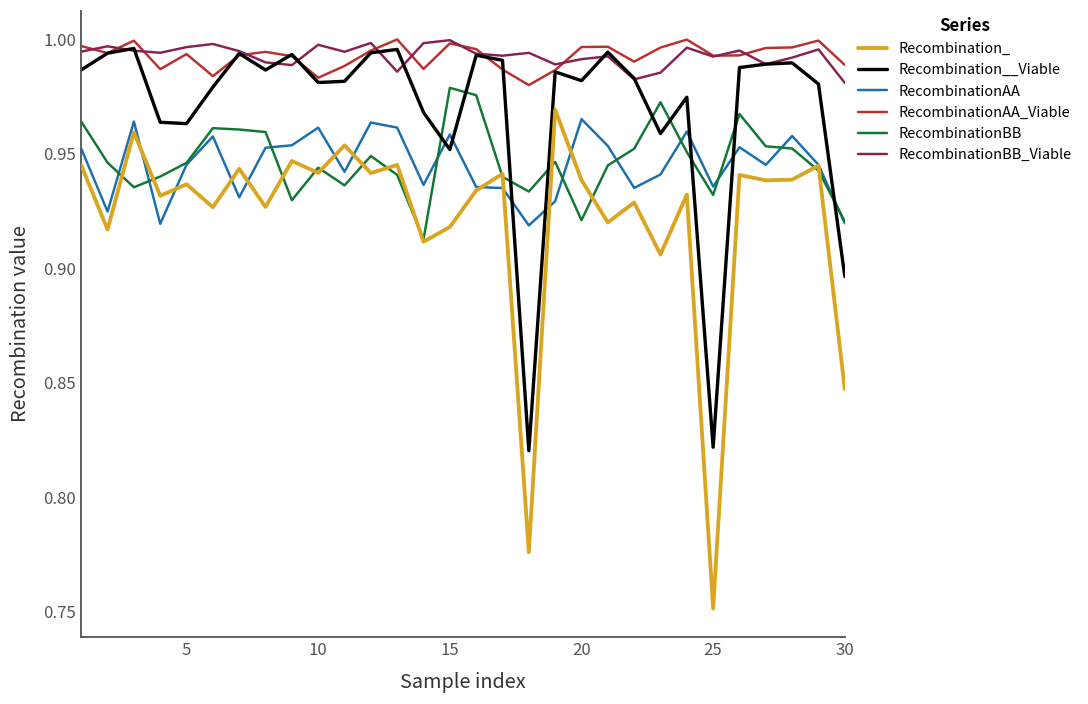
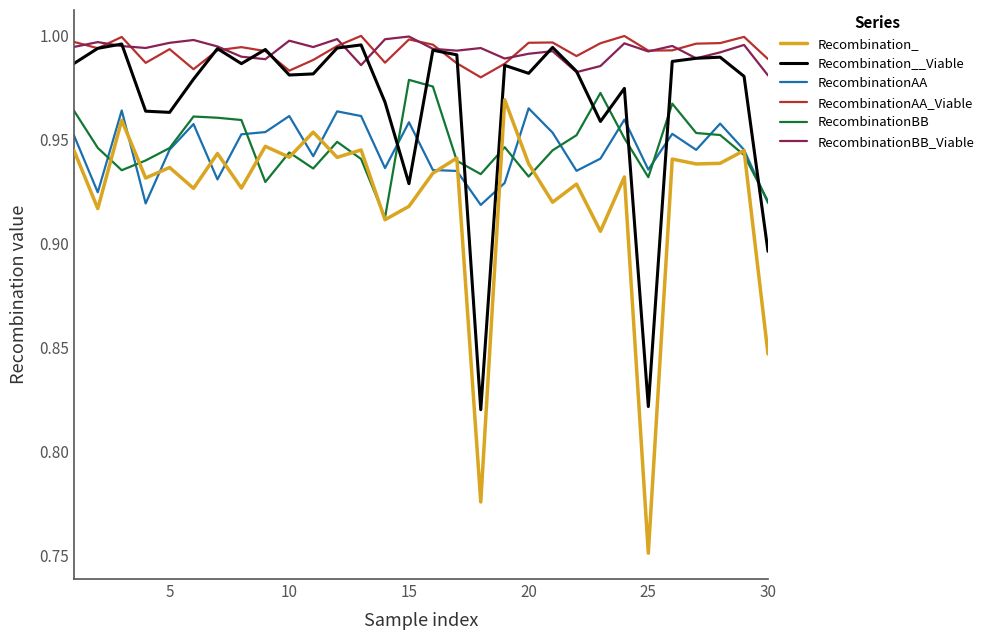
Recombination__Viable, 15: 0.952 -> 0.929
RecombinationBB, 20: 0.921 -> 0.932
